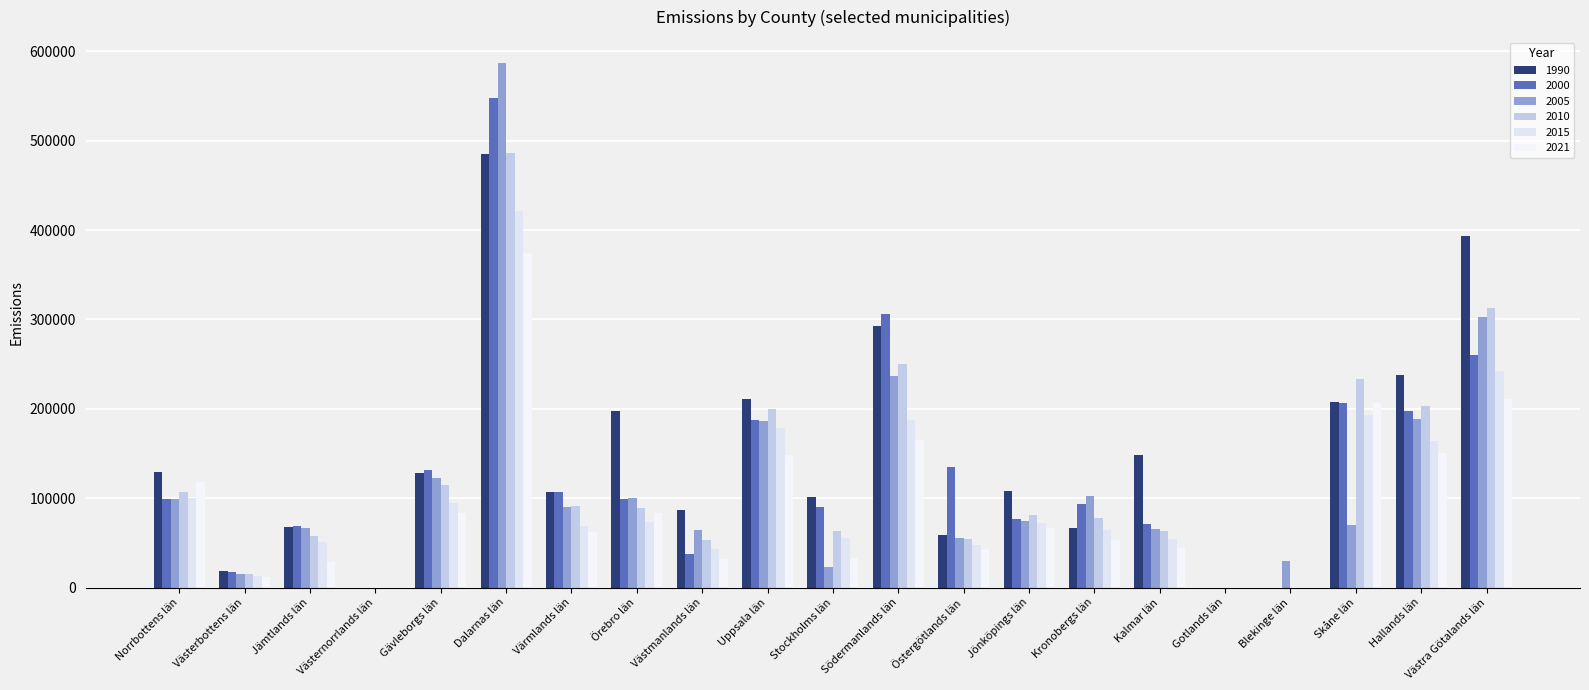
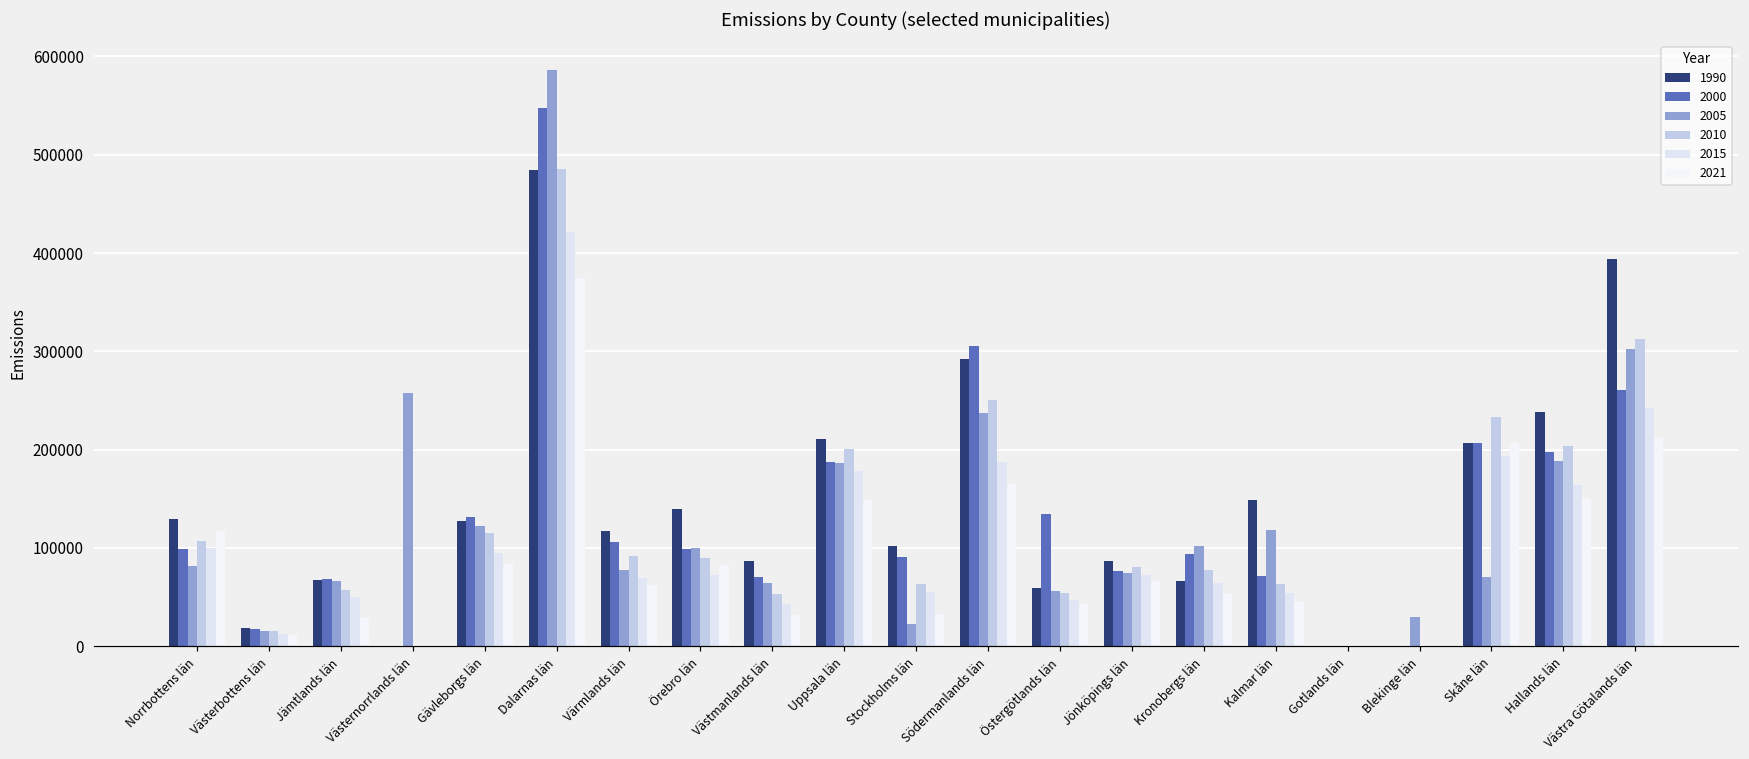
2005, Norrbottens län: 100000 -> 80000
2005, Västernorrlands län: 0 -> 260000
1990, Värmlands län: 110000 -> 120000
2005, Värmlands län: 90000 -> 80000
1990, Örebro län: 200000 -> 140000
2000, Västmanlands län: 40000 -> 70000
1990, Jönköpings län: 110000 -> 90000
2005, Kalmar län: 70000 -> 120000
